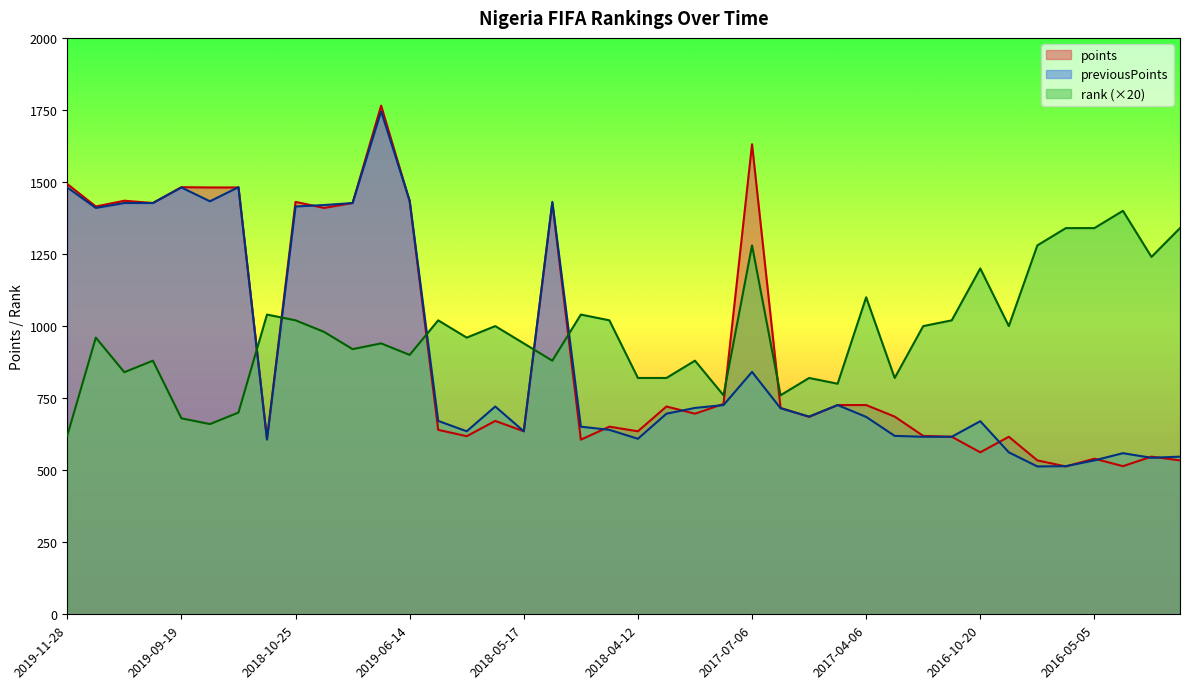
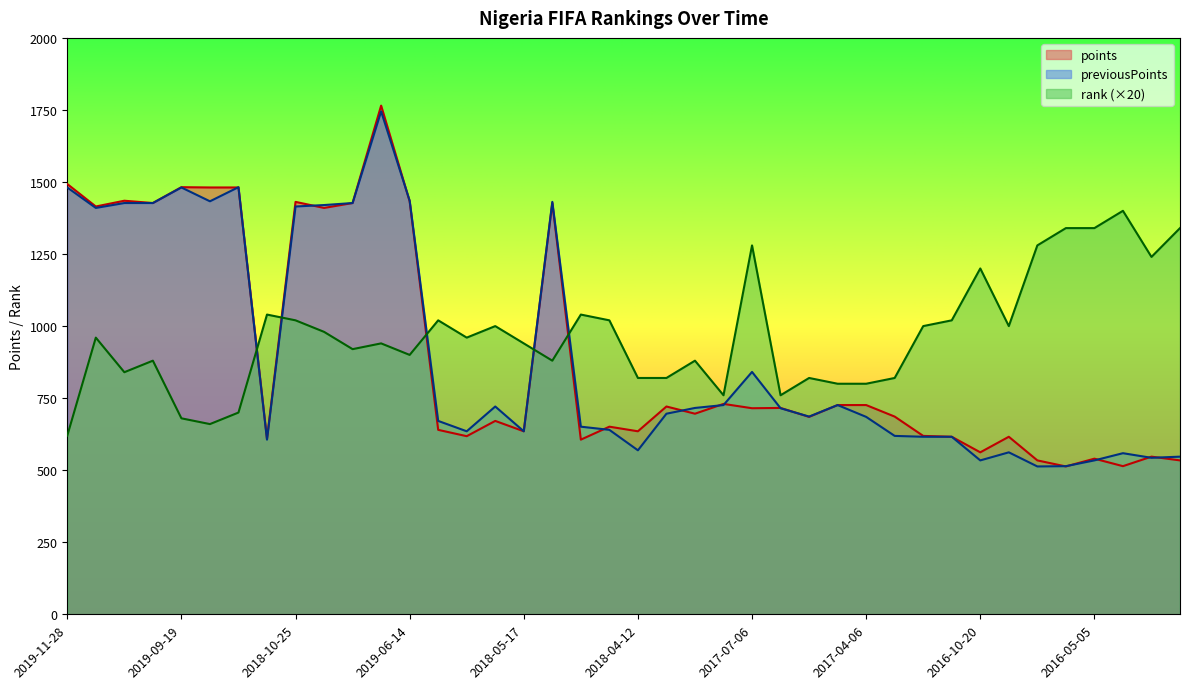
previousPoints, 2018-04-12: 610 -> 570
points, 2017-07-06: 1630 -> 720
rank (×20), 2017-04-06: 1100 -> 800
previousPoints, 2016-10-20: 670 -> 530
